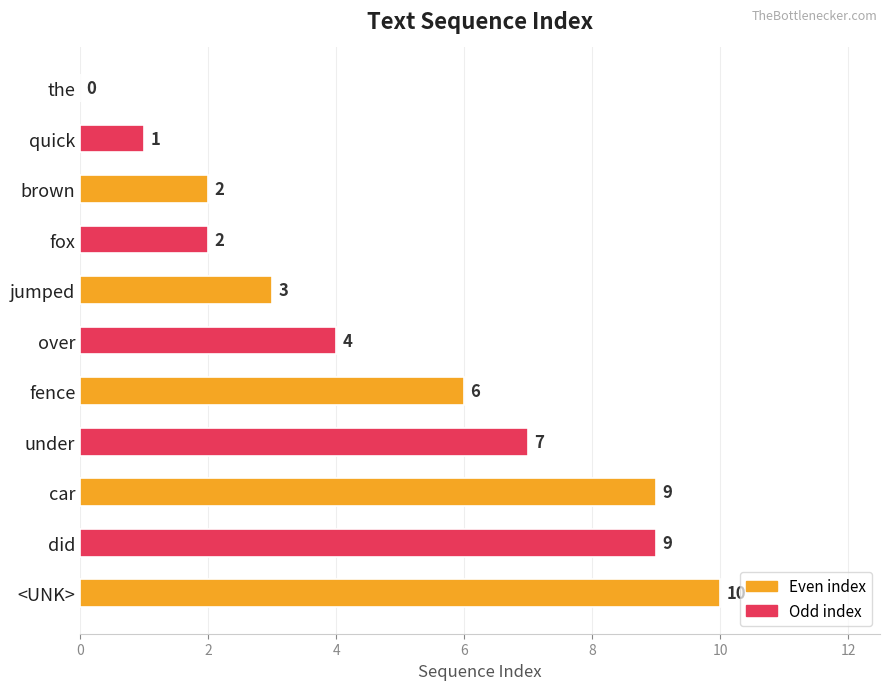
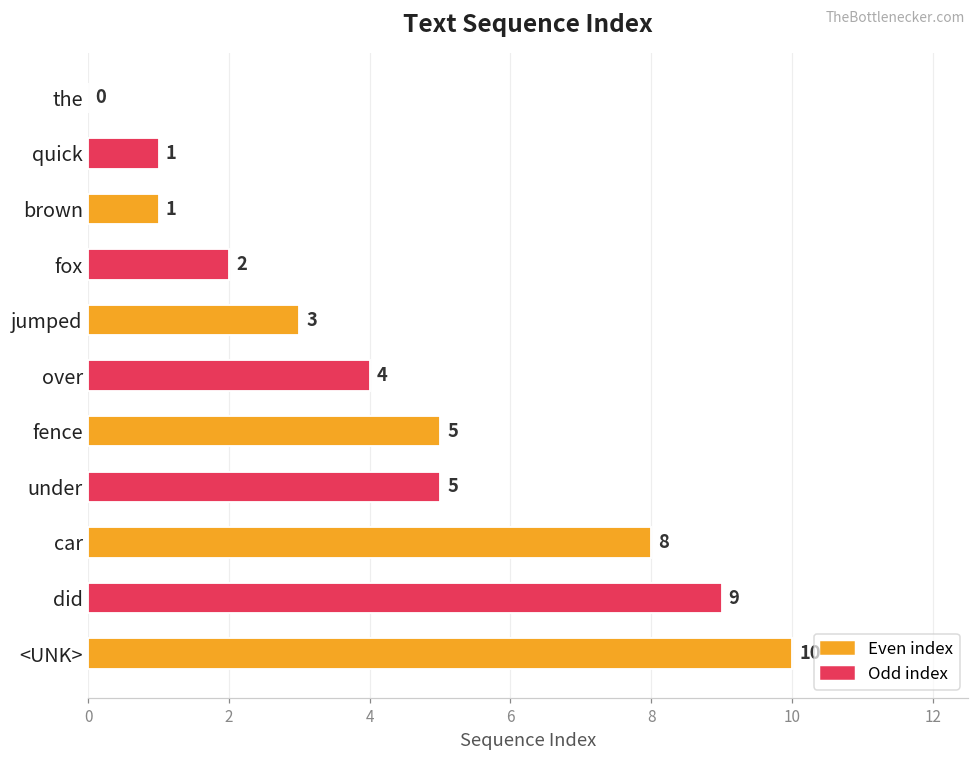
brown: 2 -> 1
fence: 6 -> 5
under: 7 -> 5
car: 9 -> 8
